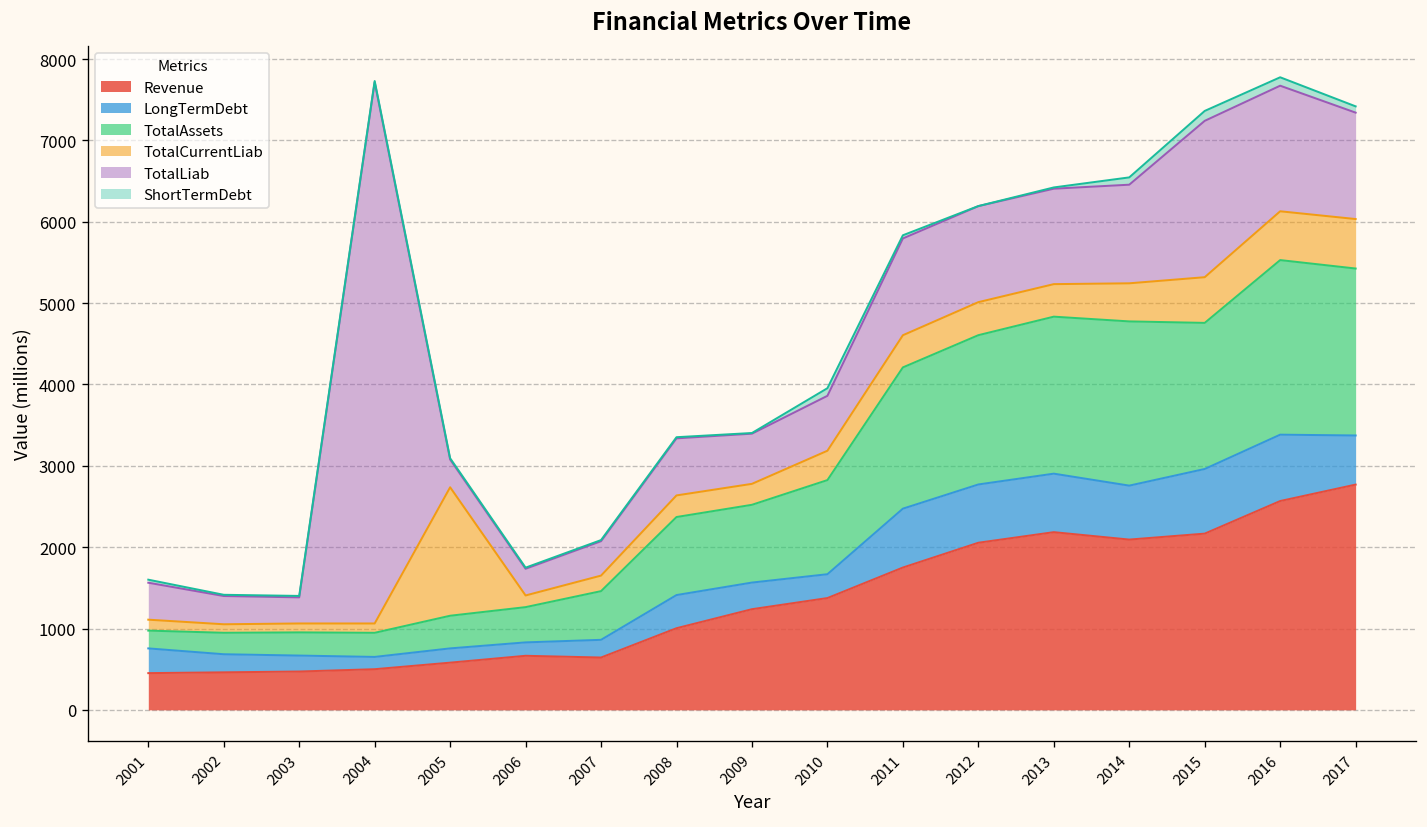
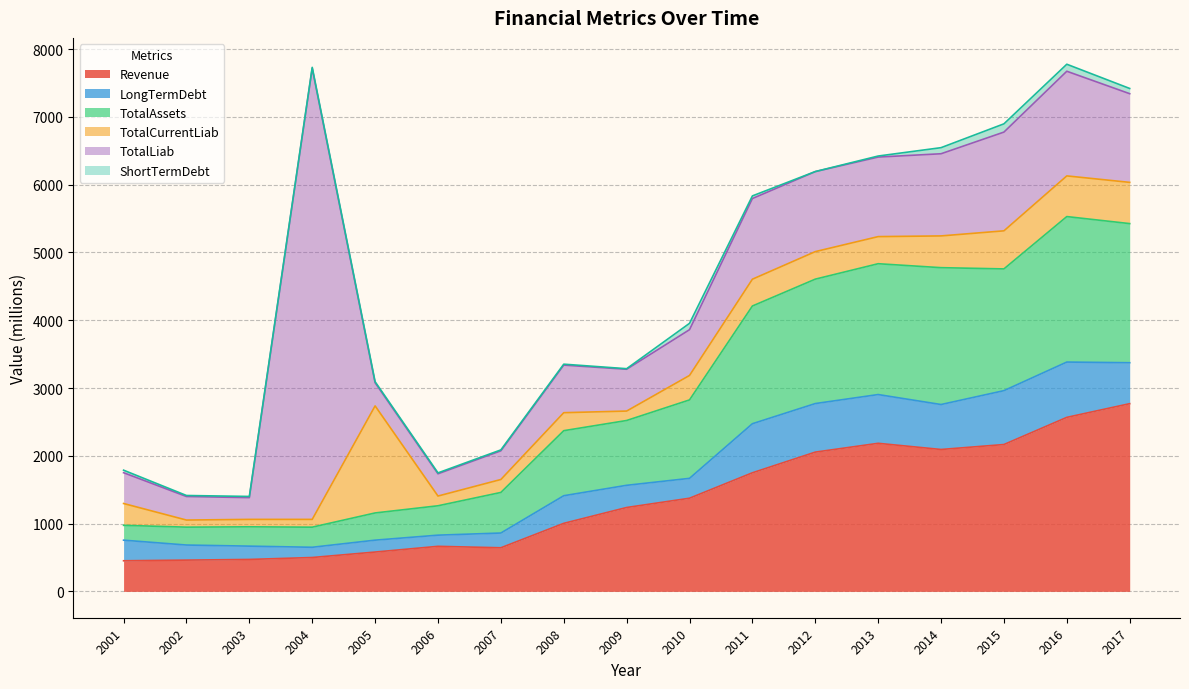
TotalCurrentLiab, 2001: 100 -> 300
TotalCurrentLiab, 2009: 300 -> 100
TotalLiab, 2015: 1900 -> 1500
